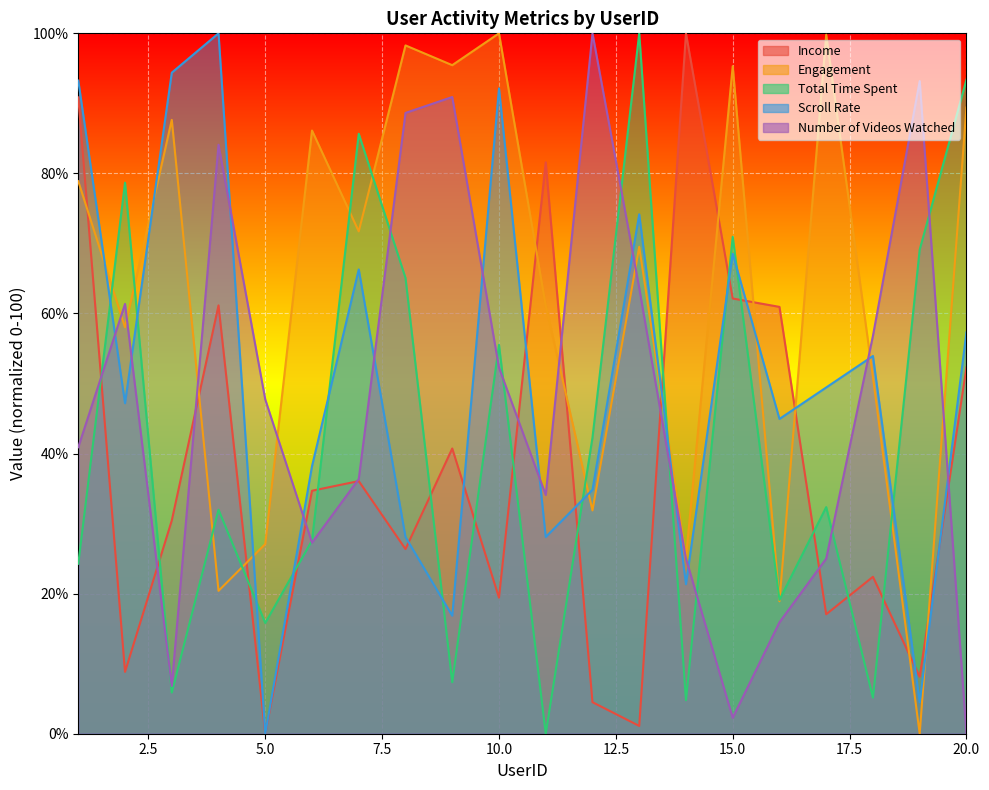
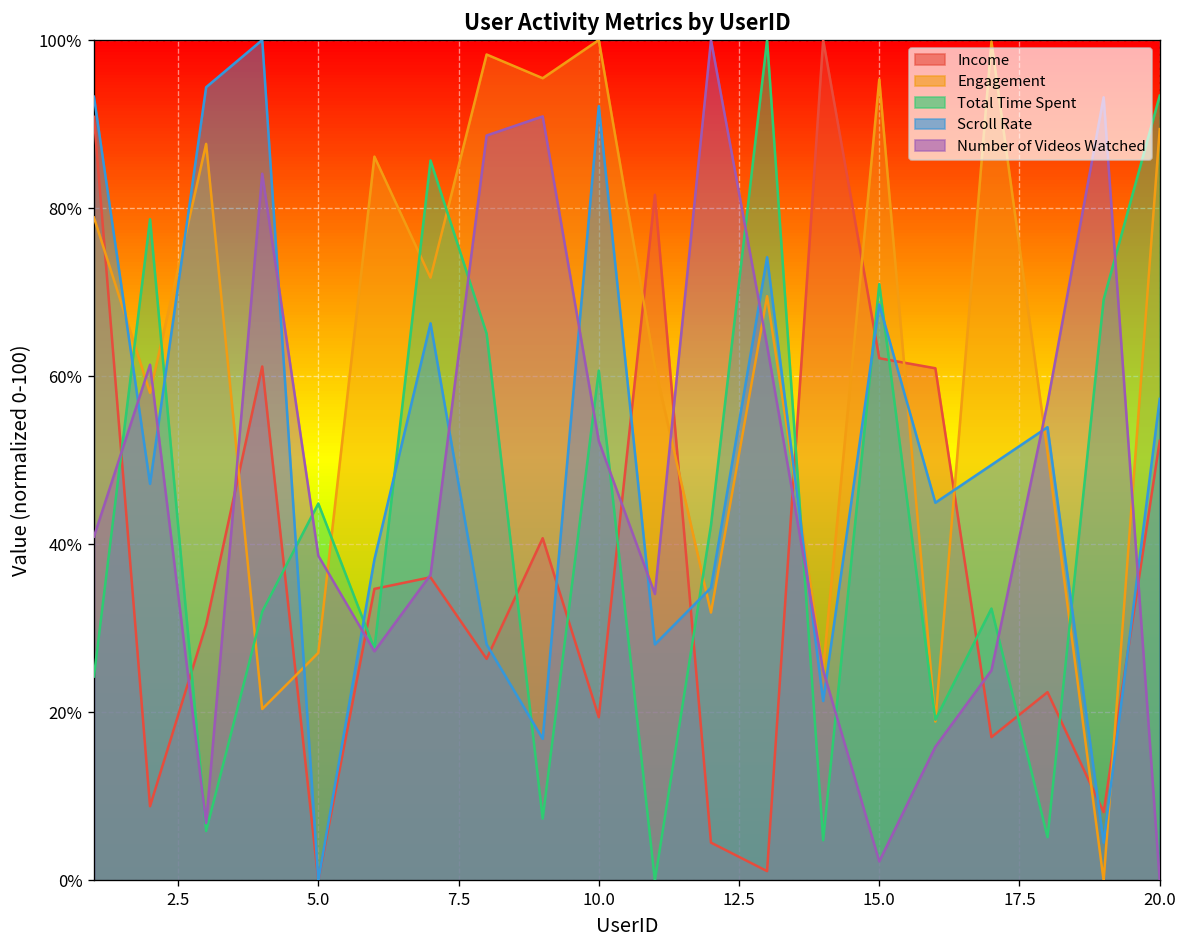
Total Time Spent, 5.0: 16% -> 45%
Number of Videos Watched, 5.0: 48% -> 39%
Total Time Spent, 10.0: 56% -> 61%
